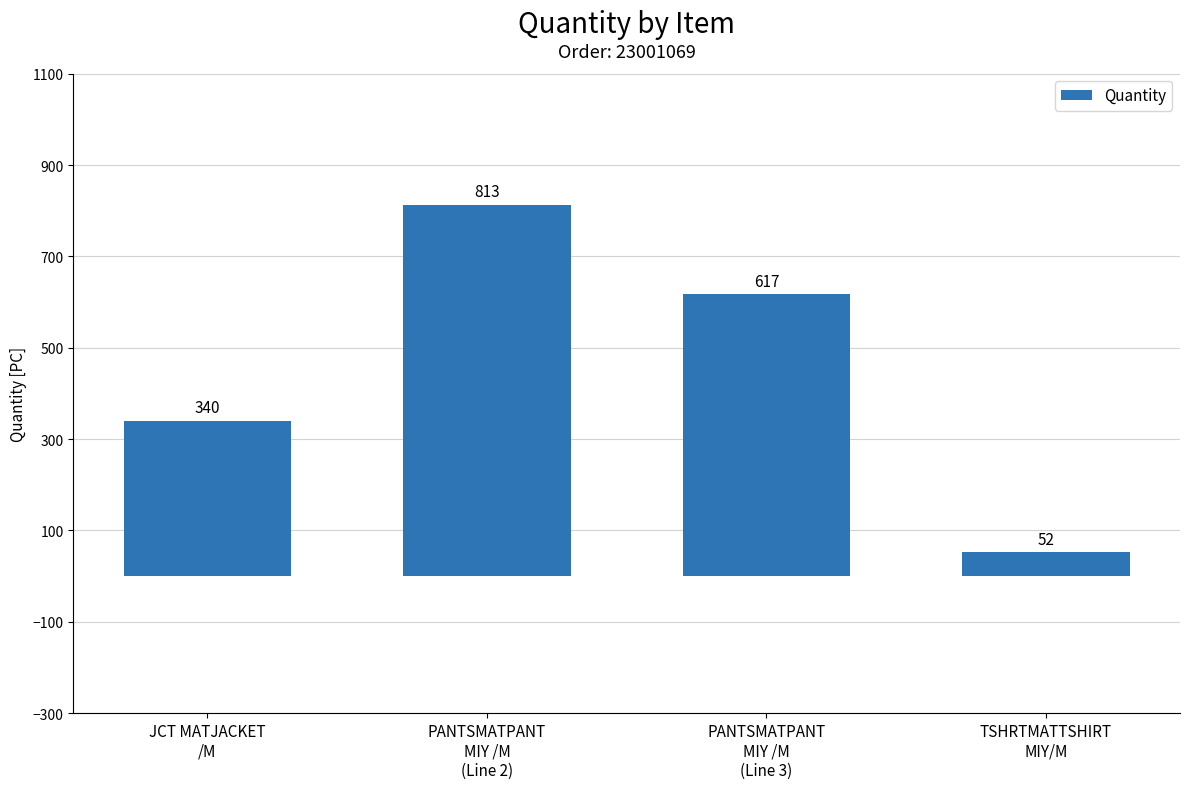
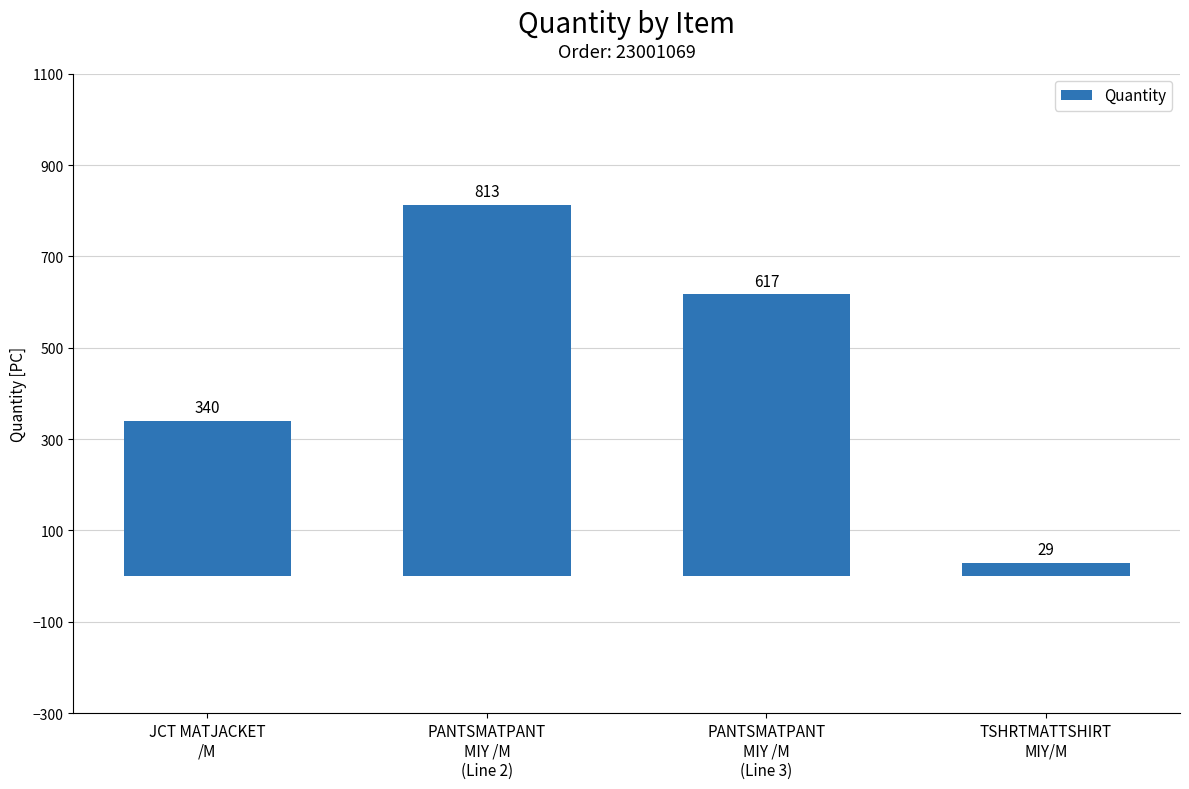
TSHRTMATTSHIRT MIY/M: 52 -> 29
